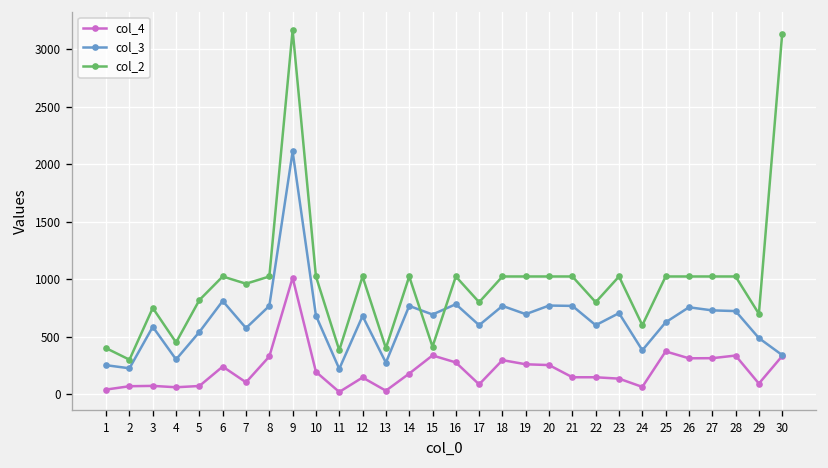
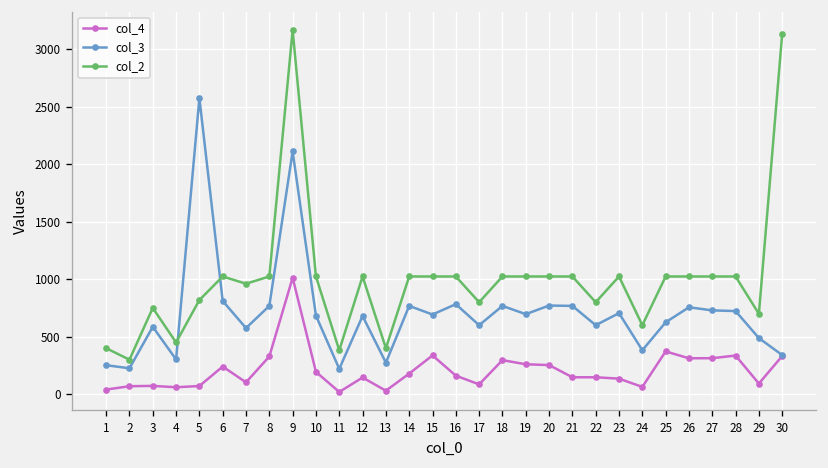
col_3, 5: 500 -> 2600
col_2, 15: 400 -> 1000
col_4, 16: 300 -> 200
